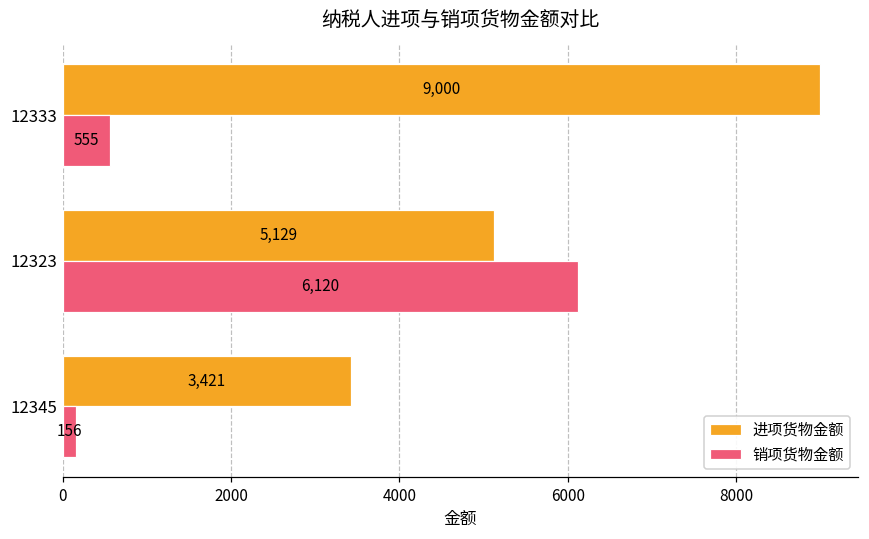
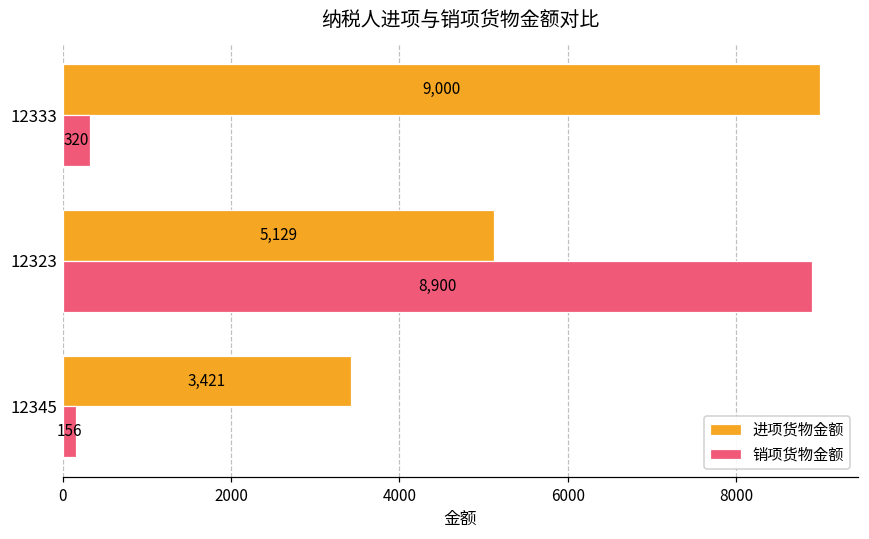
销项货物金额, 12333: 555 -> 320
销项货物金额, 12323: 6,120 -> 8,900
